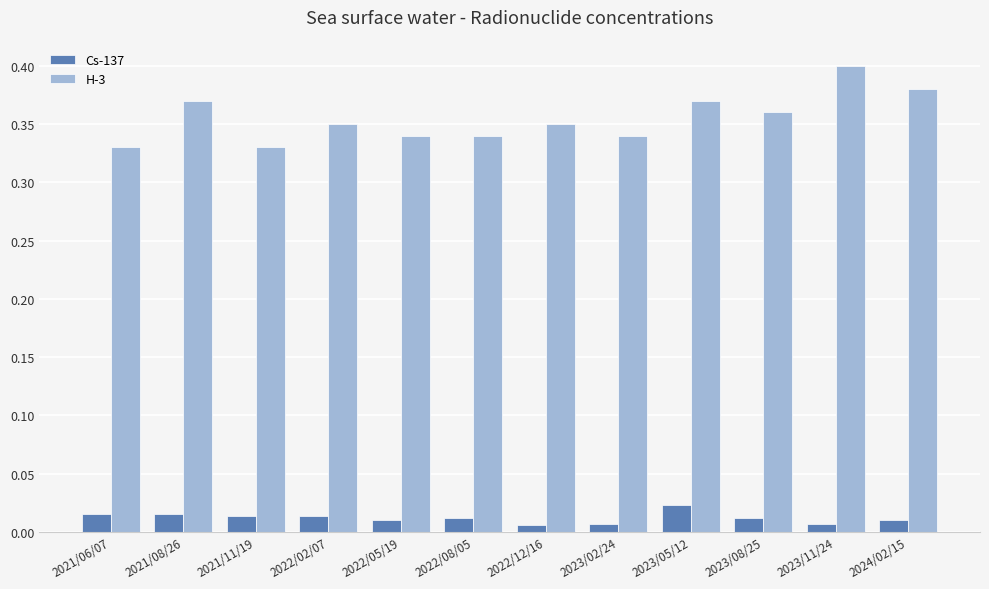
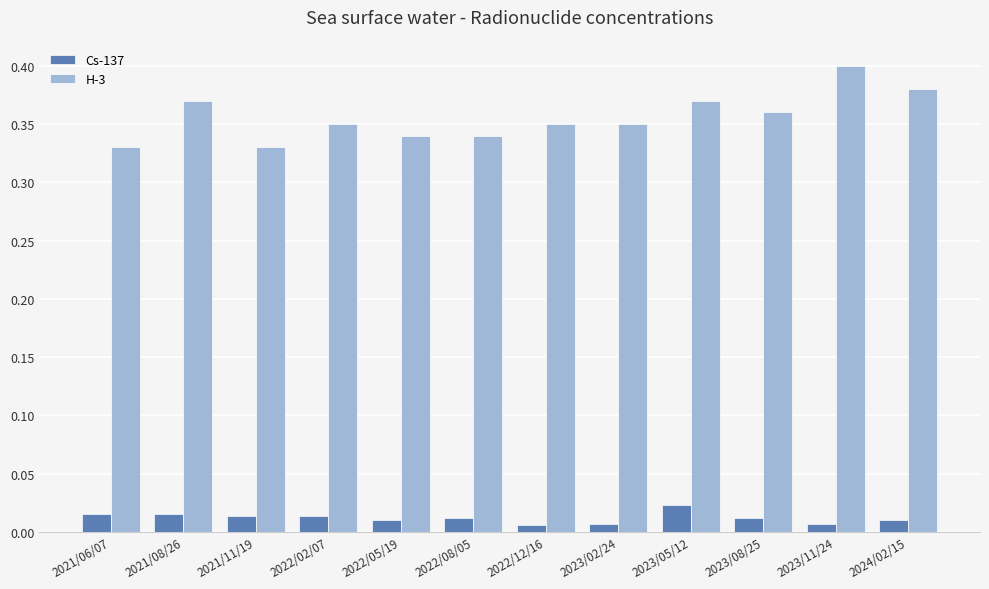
H-3, 2023/02/24: 0.34 -> 0.35
